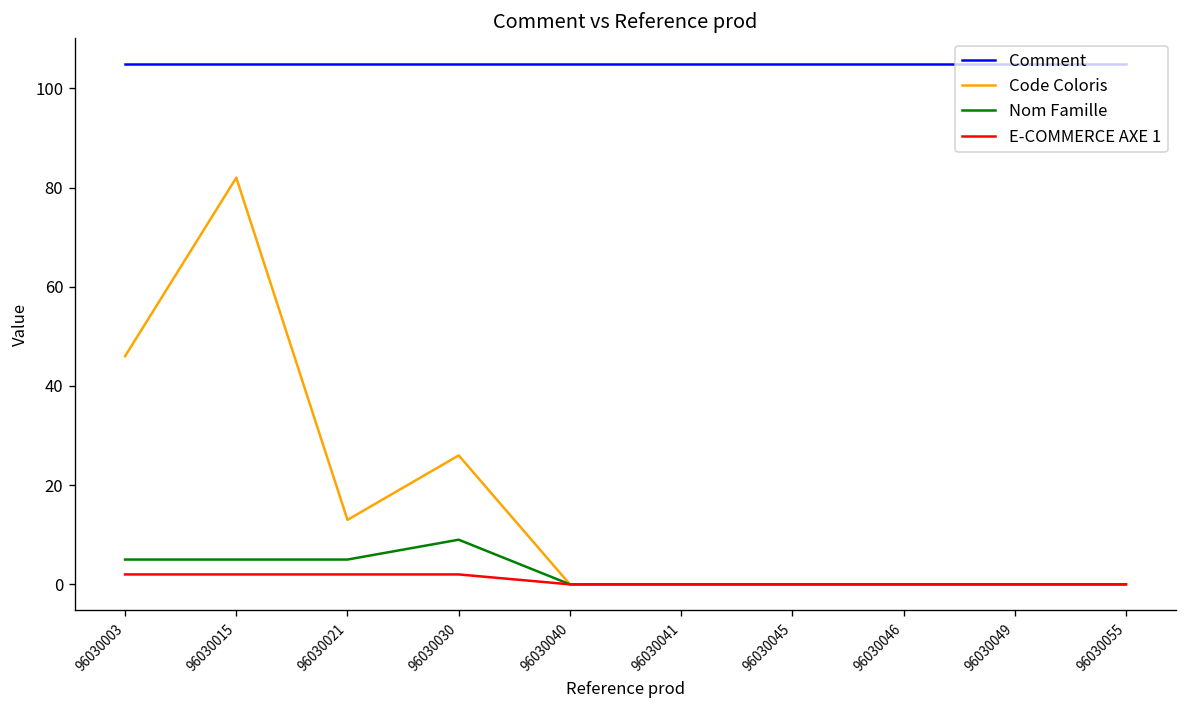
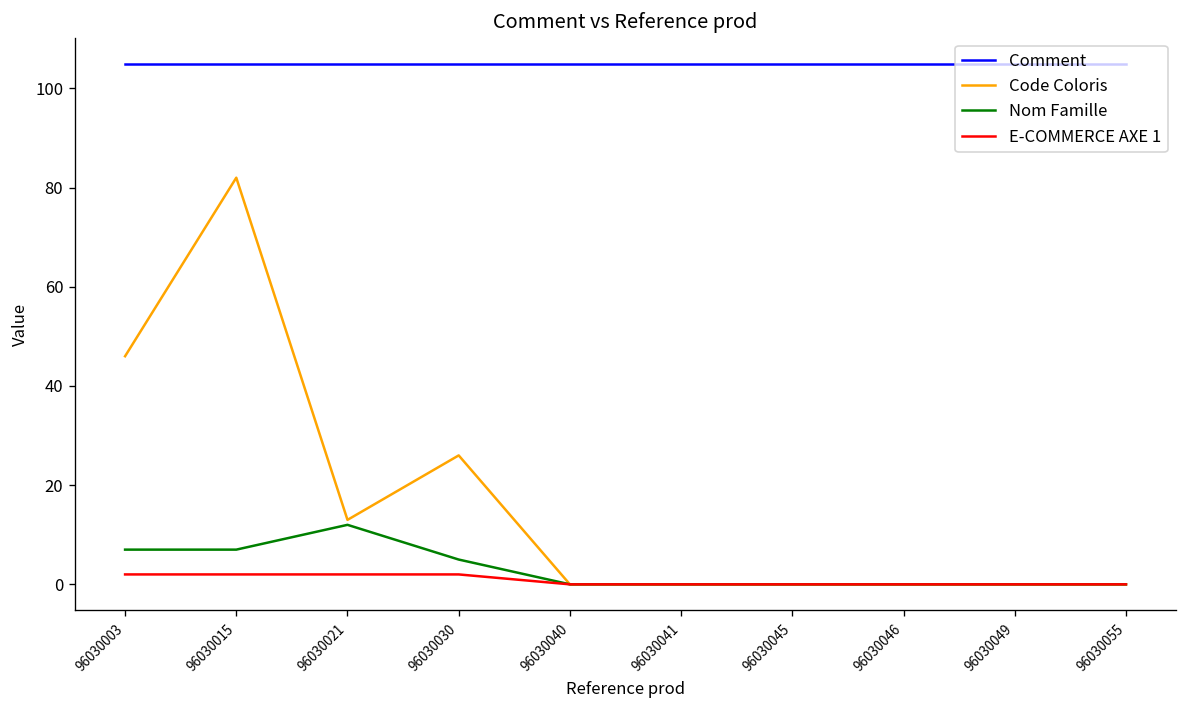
Nom Famille, 96030003: 5 -> 7
Nom Famille, 96030015: 5 -> 7
Nom Famille, 96030021: 5 -> 12
Nom Famille, 96030030: 9 -> 5
